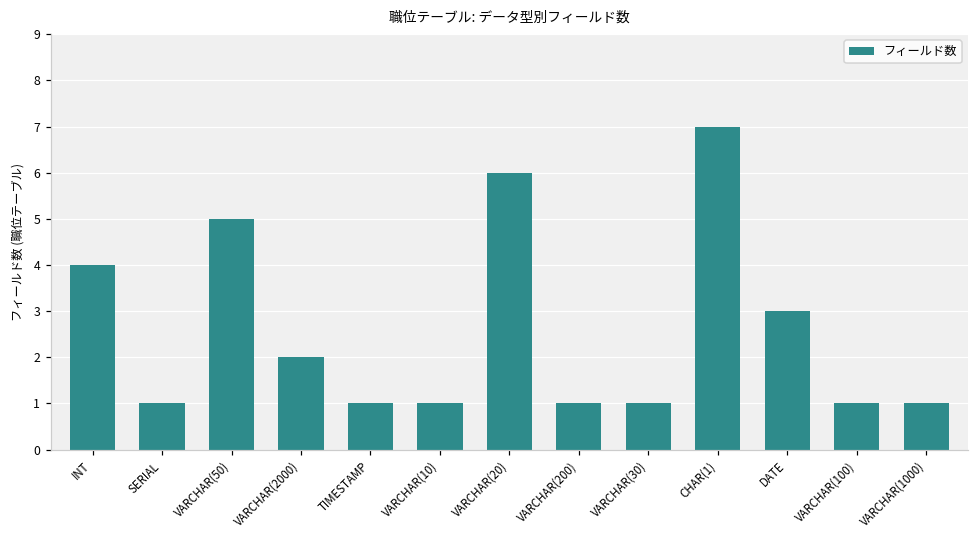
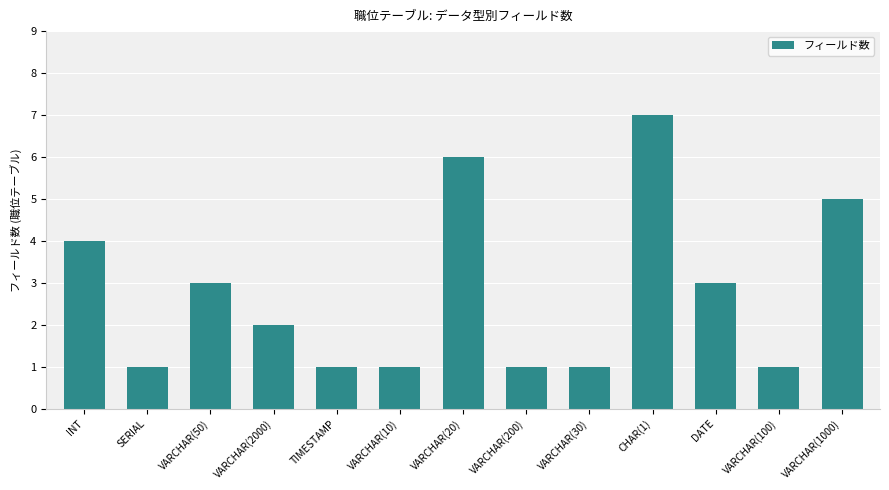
VARCHAR(50): 5 -> 3
VARCHAR(1000): 1 -> 5
